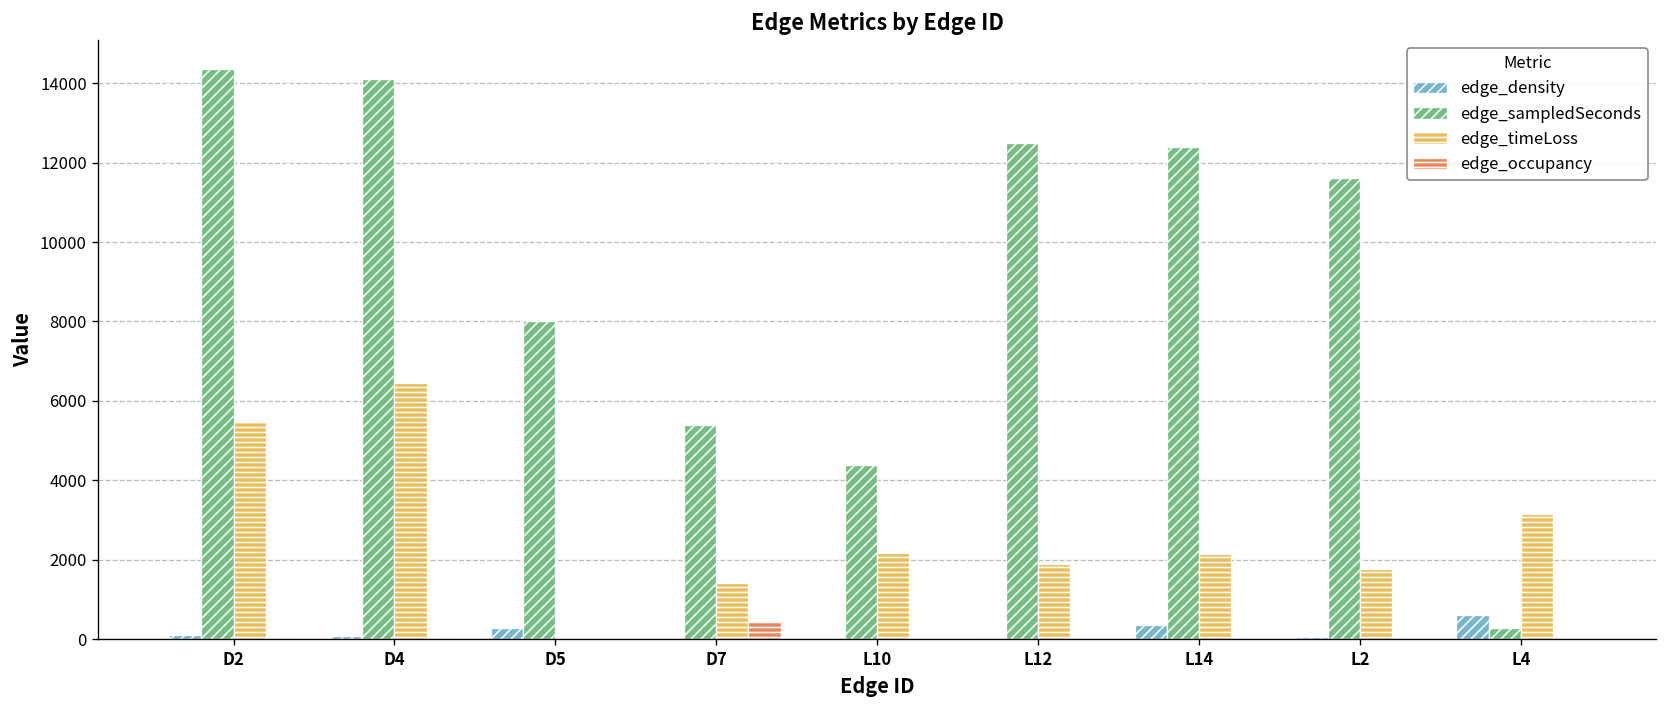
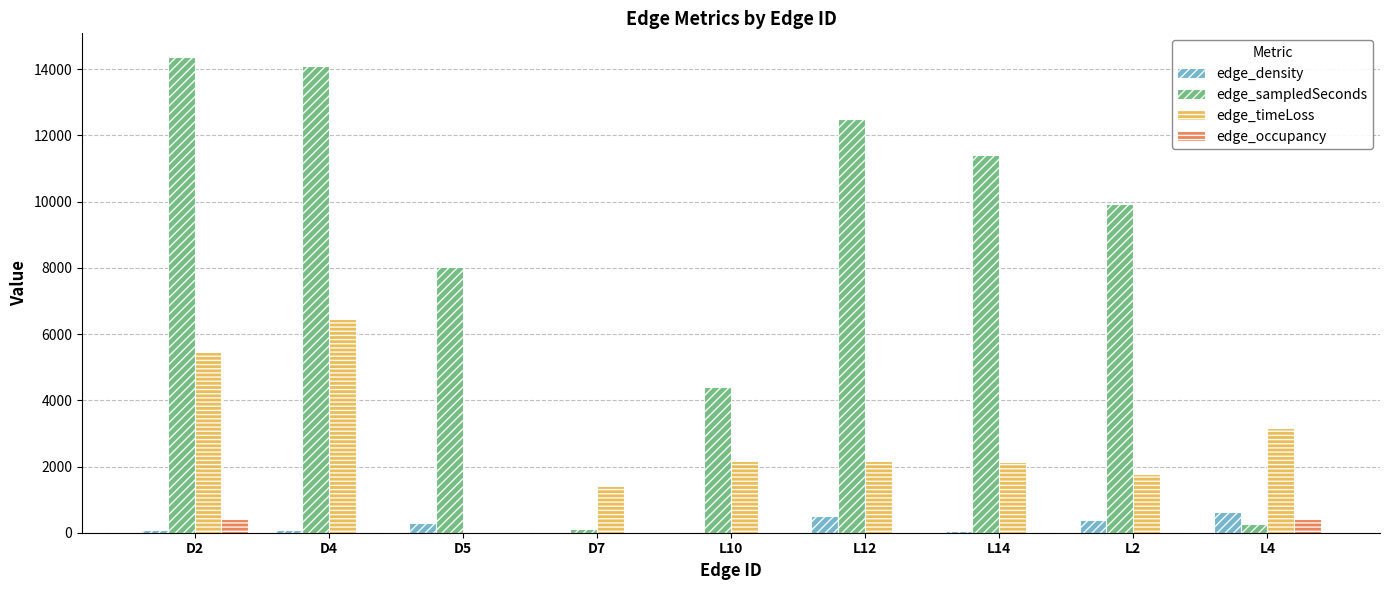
edge_occupancy, D2: 0 -> 400
edge_sampledSeconds, D7: 5400 -> 100
edge_occupancy, D7: 500 -> 0
edge_density, L12: 0 -> 500
edge_timeLoss, L12: 1900 -> 2200
edge_density, L14: 400 -> 0
edge_sampledSeconds, L14: 12400 -> 11400
edge_density, L2: 100 -> 400
edge_sampledSeconds, L2: 11600 -> 9900
edge_occupancy, L4: 0 -> 400
